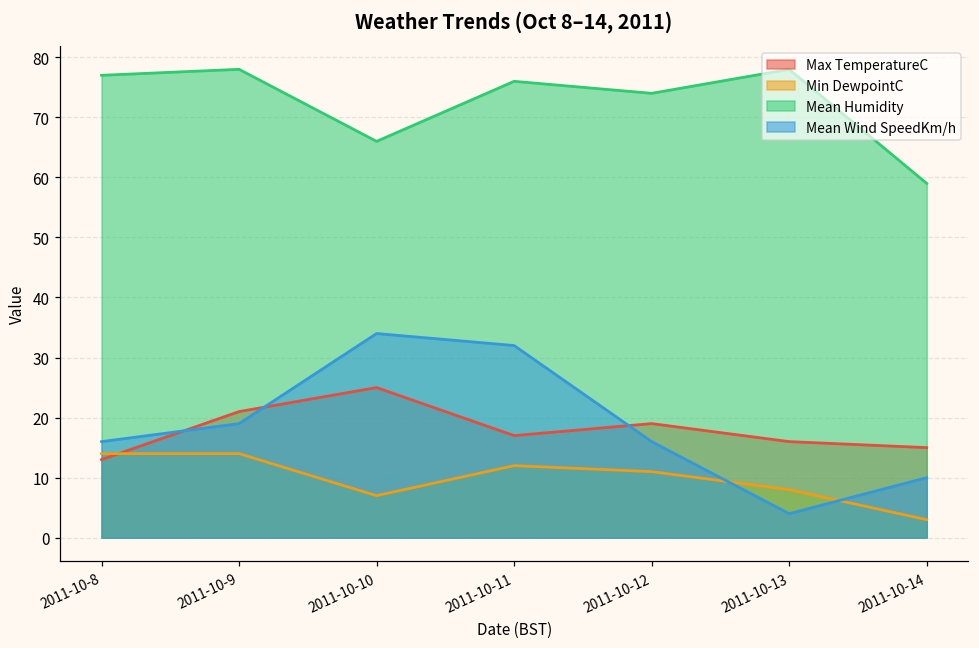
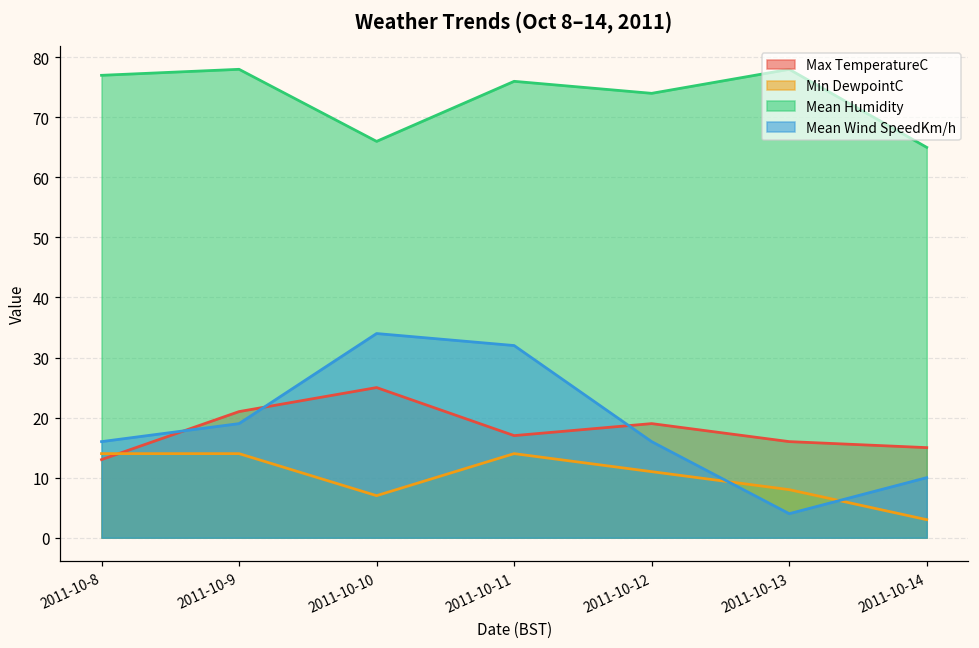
Min DewpointC, 2011-10-11: 12 -> 14
Mean Humidity, 2011-10-14: 59 -> 65
